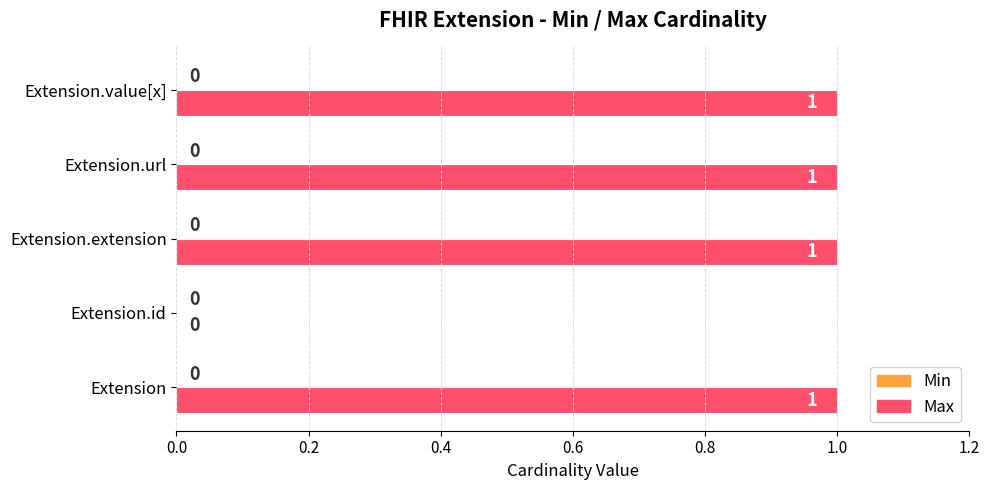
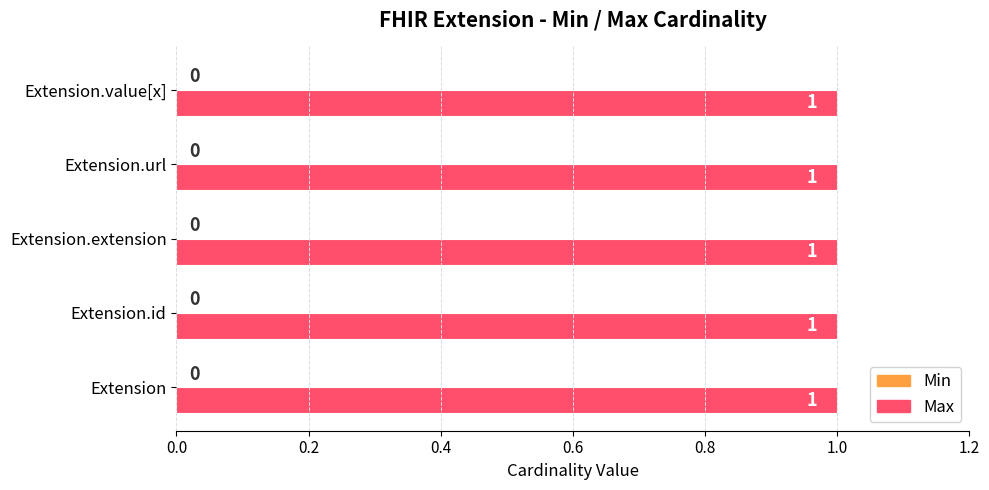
Max, Extension.id: 0 -> 1
